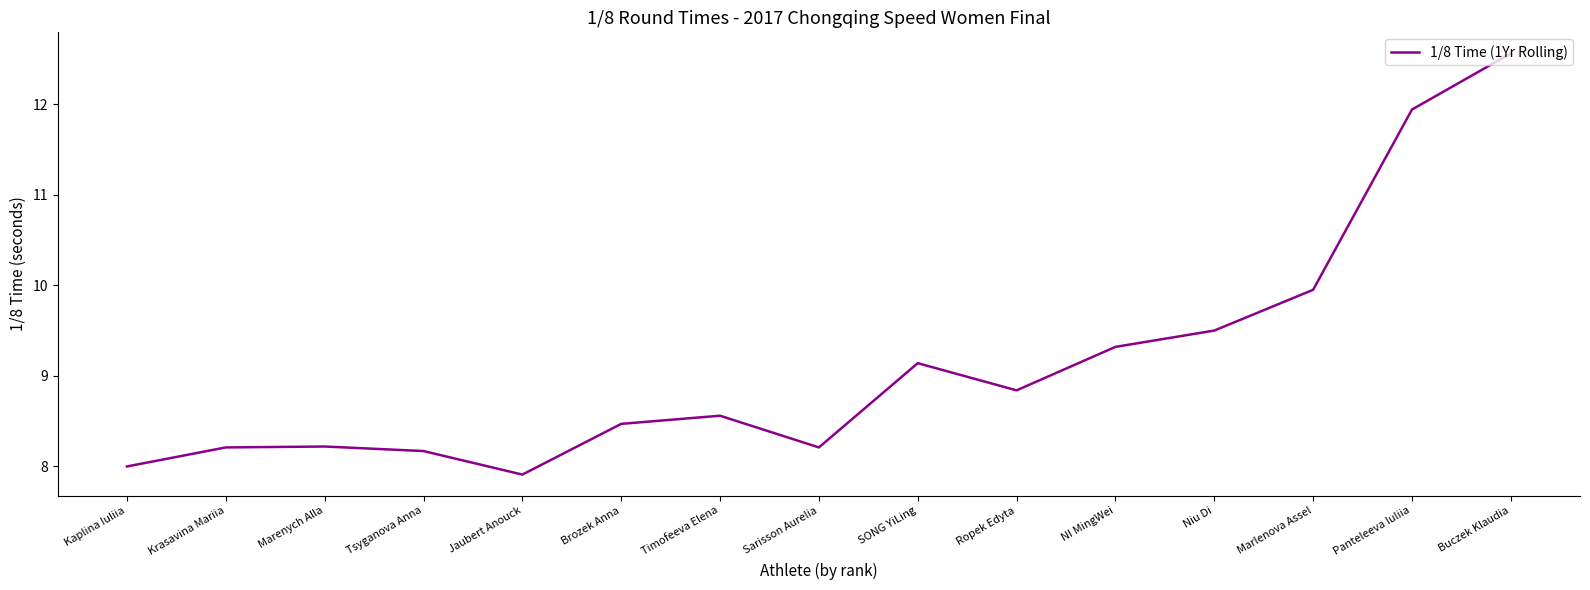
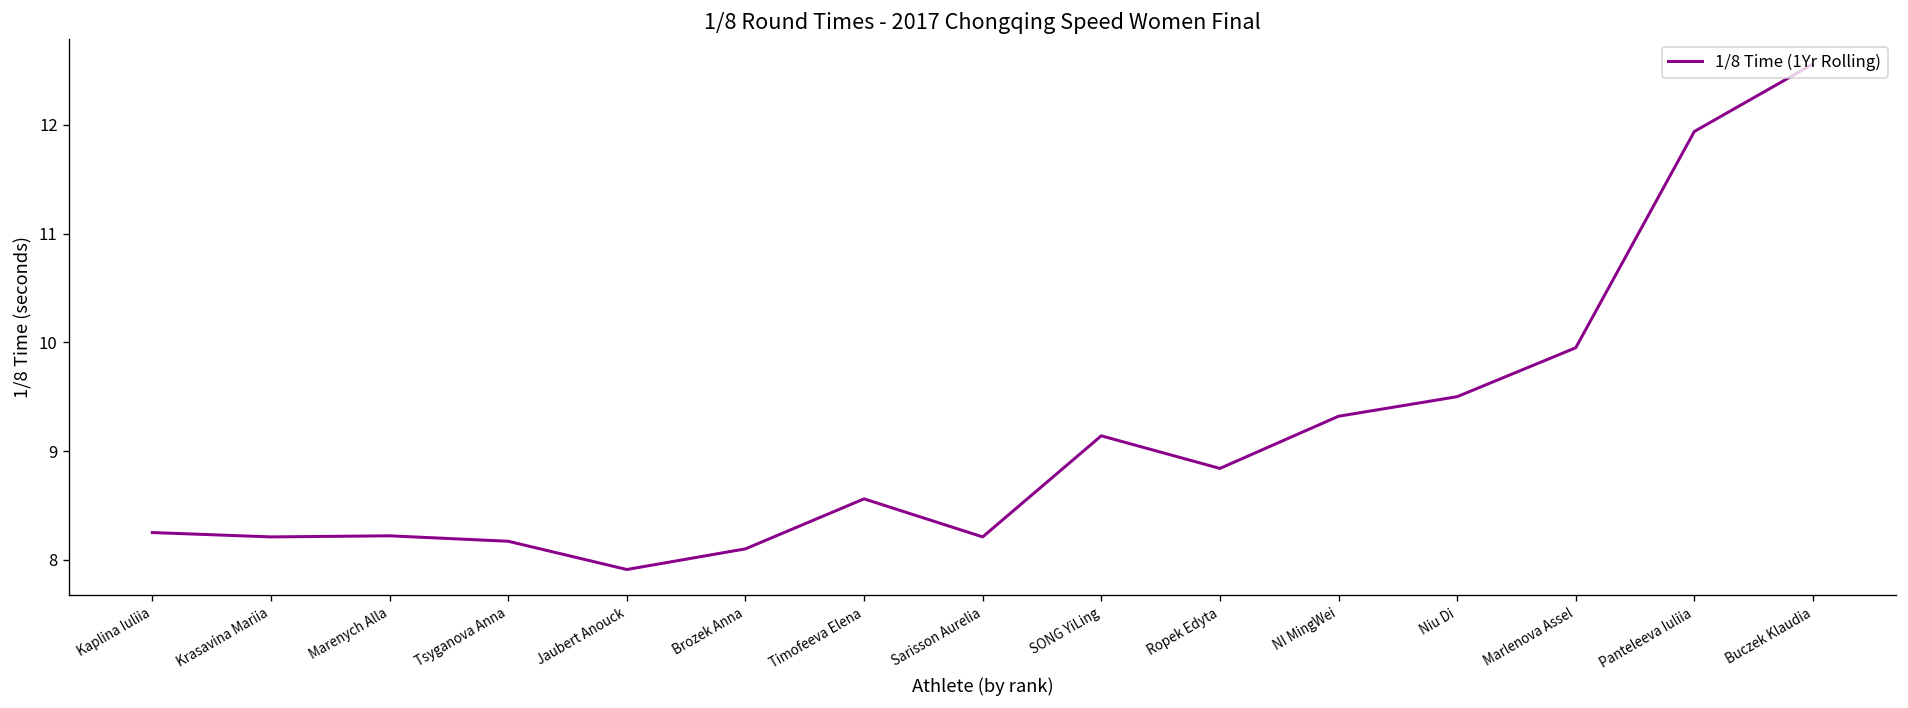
Kaplina Iuliia: 8.0 -> 8.3
Brozek Anna: 8.5 -> 8.1
